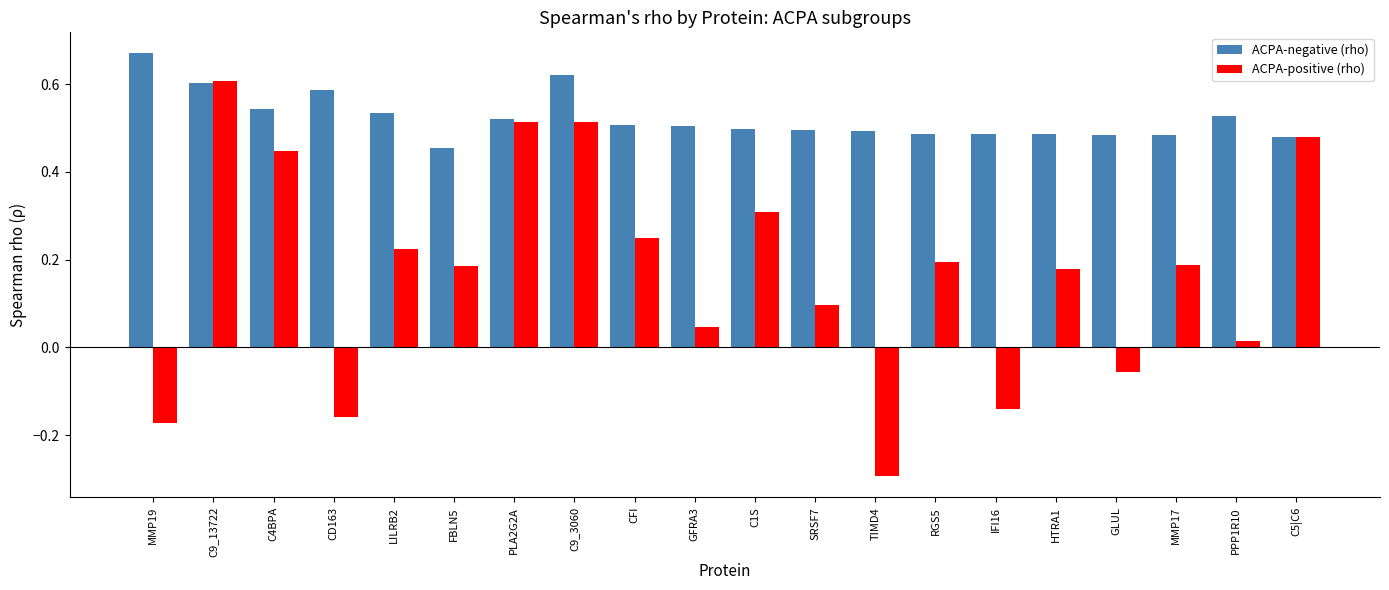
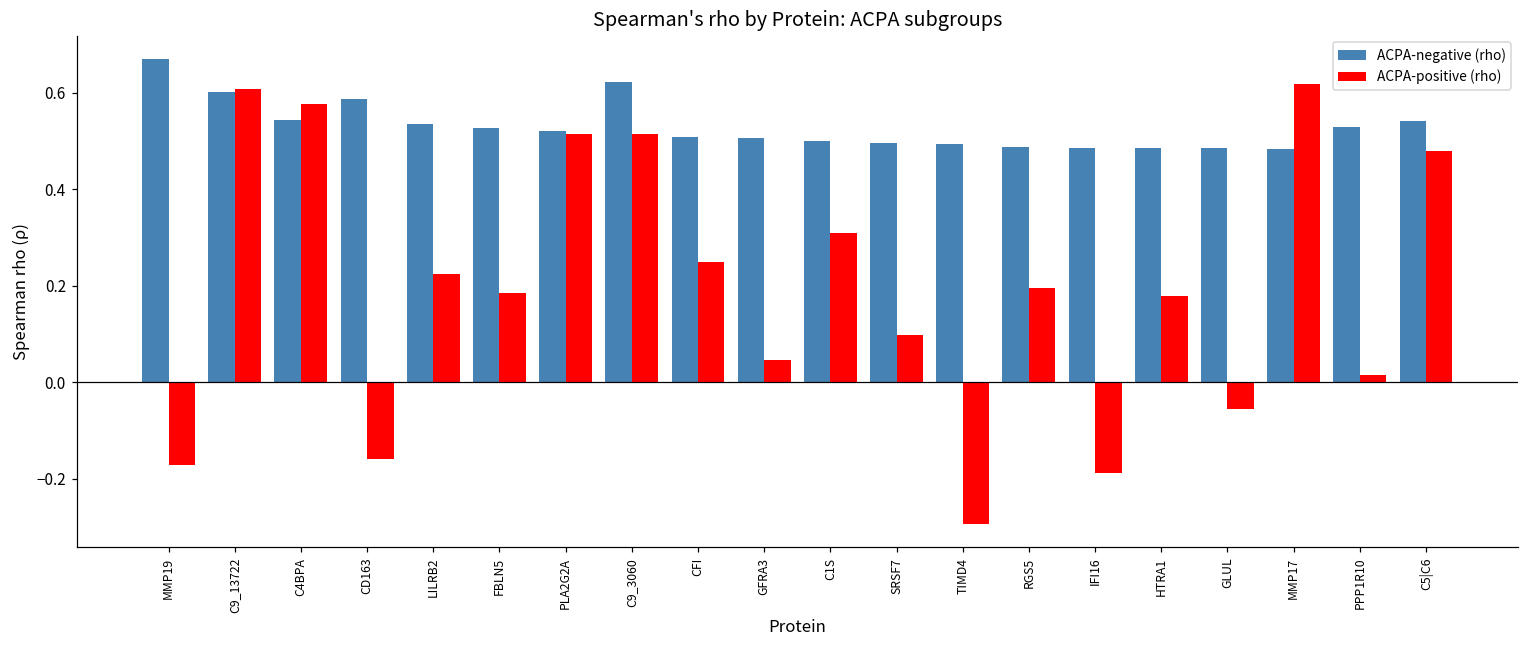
ACPA-positive (rho), C4BPA: 0.45 -> 0.58
ACPA-negative (rho), FBLN5: 0.45 -> 0.53
ACPA-positive (rho), IFI16: -0.14 -> -0.19
ACPA-positive (rho), MMP17: 0.19 -> 0.62
ACPA-negative (rho), C5|C6: 0.48 -> 0.54
